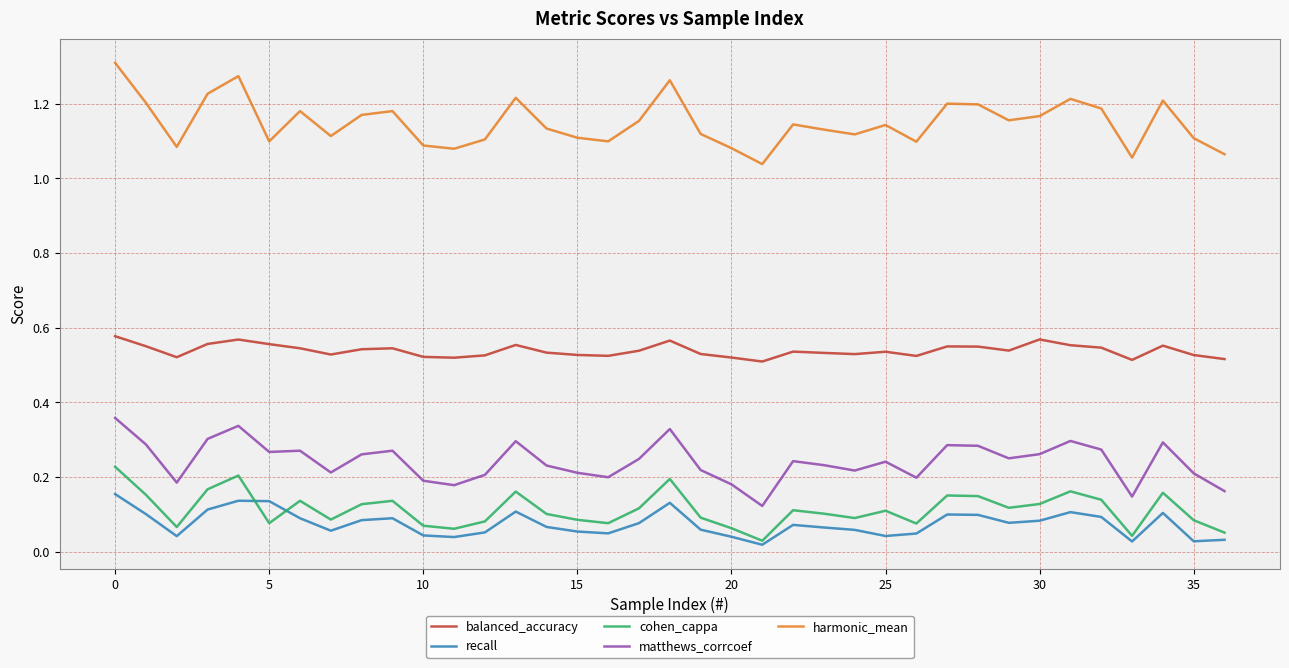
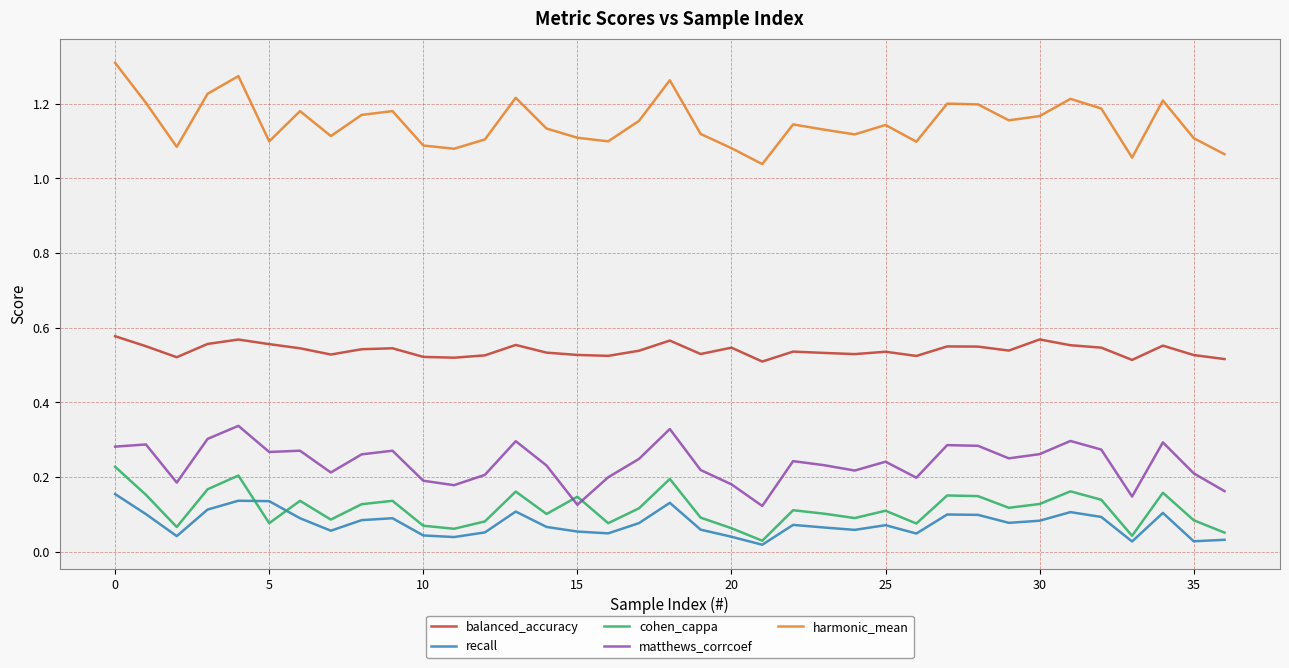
matthews_corrcoef, 0: 0.36 -> 0.28
cohen_cappa, 15: 0.09 -> 0.15
matthews_corrcoef, 15: 0.21 -> 0.13
balanced_accuracy, 20: 0.52 -> 0.55
recall, 25: 0.04 -> 0.07
